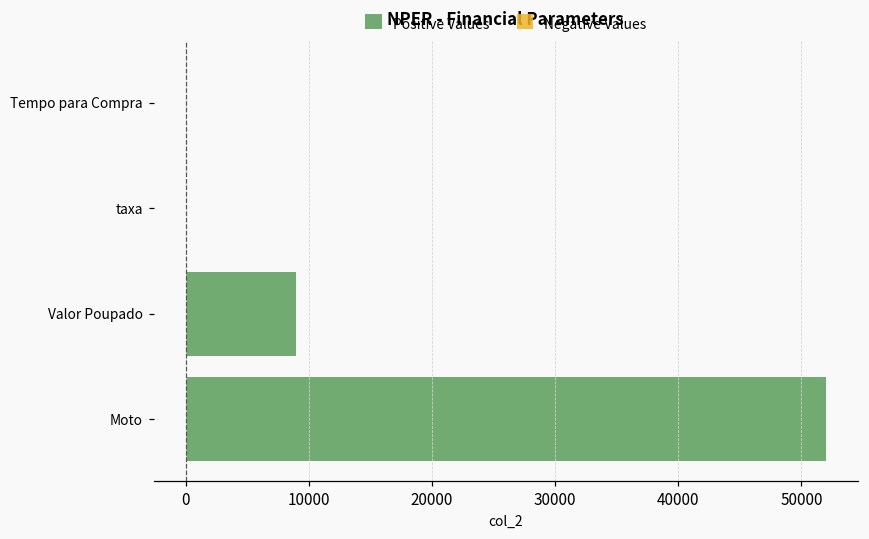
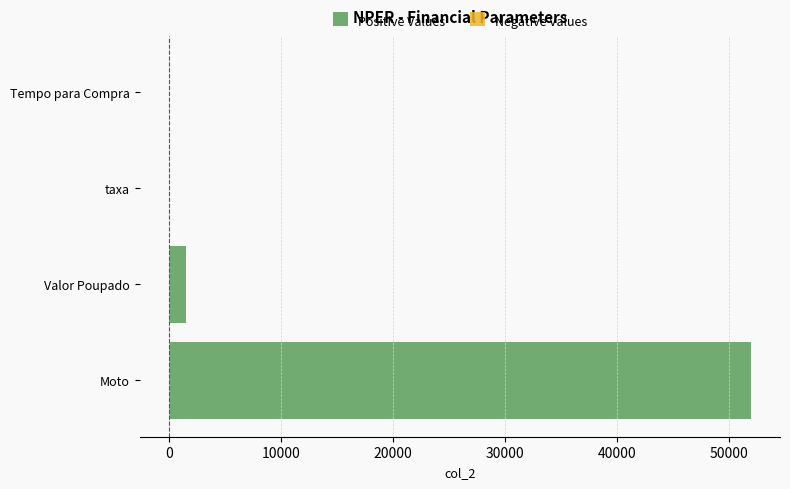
Positive Values, Valor Poupado: 9000 -> 1500
